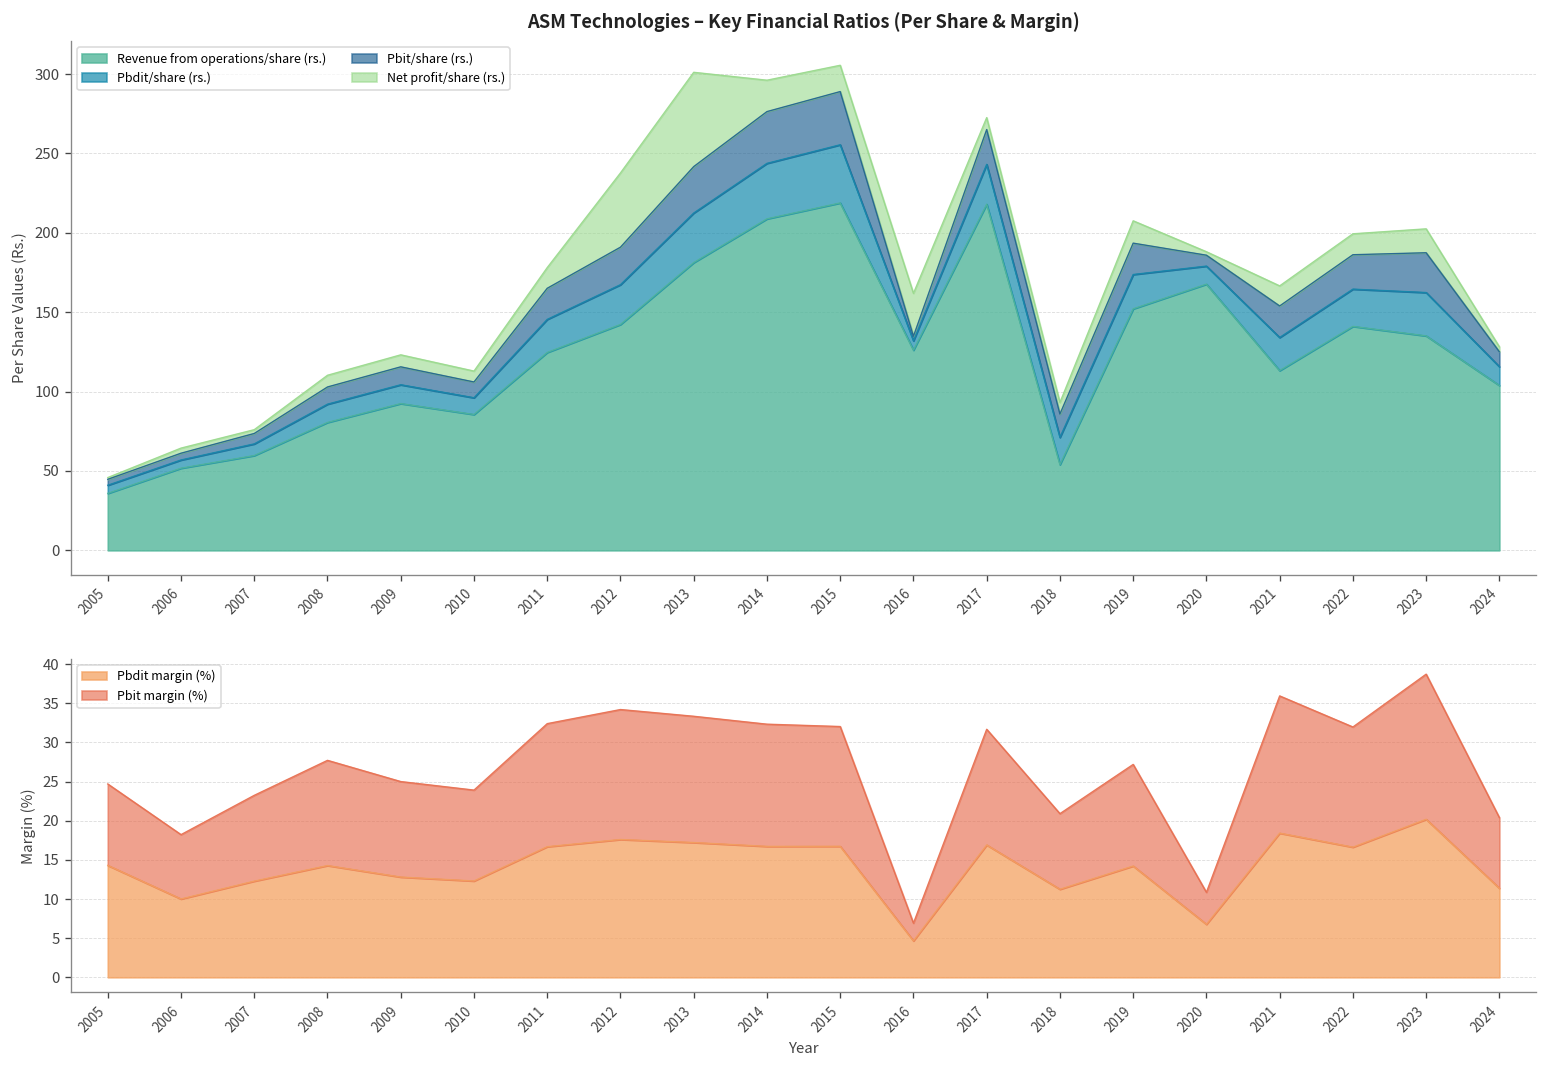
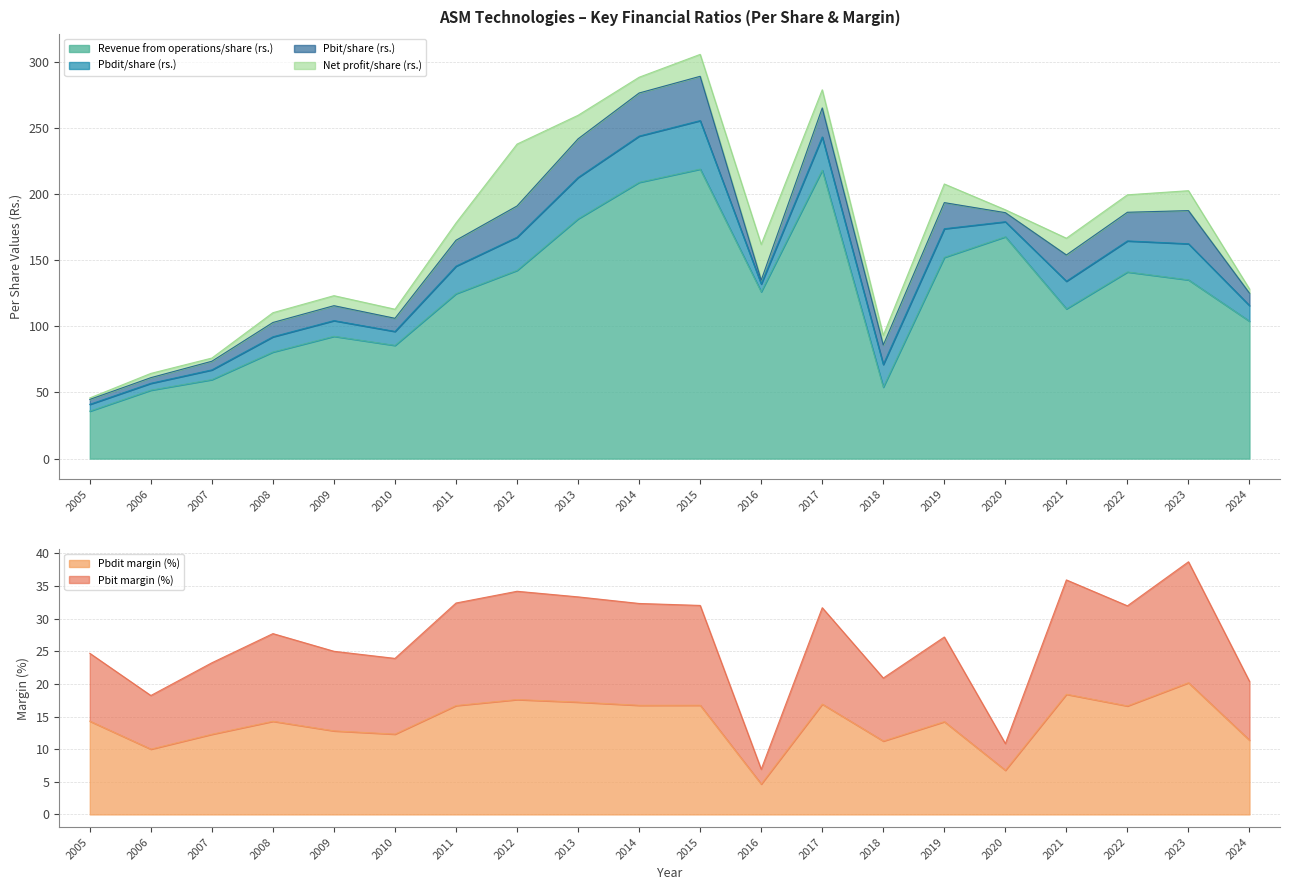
ASM Technologies – Key Financial Ratios (Per Share & Margin), Net profit/share (rs.), 2013: 59 -> 18
ASM Technologies – Key Financial Ratios (Per Share & Margin), Net profit/share (rs.), 2014: 20 -> 12
ASM Technologies – Key Financial Ratios (Per Share & Margin), Net profit/share (rs.), 2017: 8 -> 14
